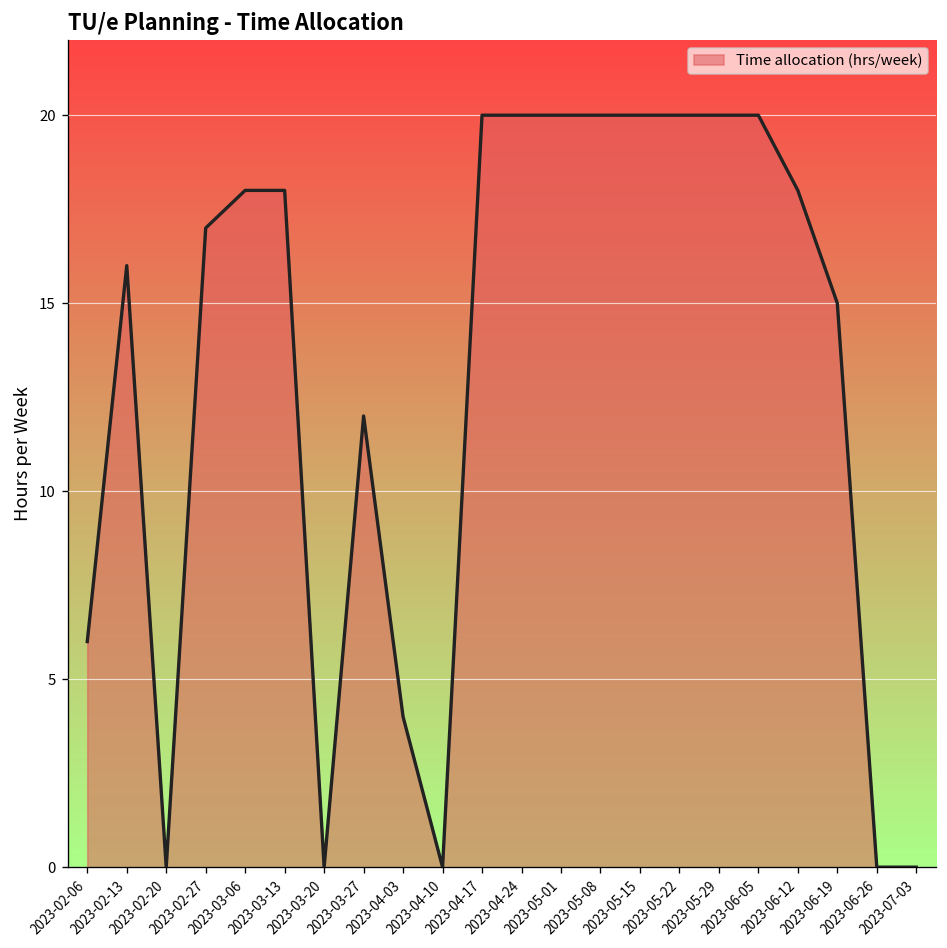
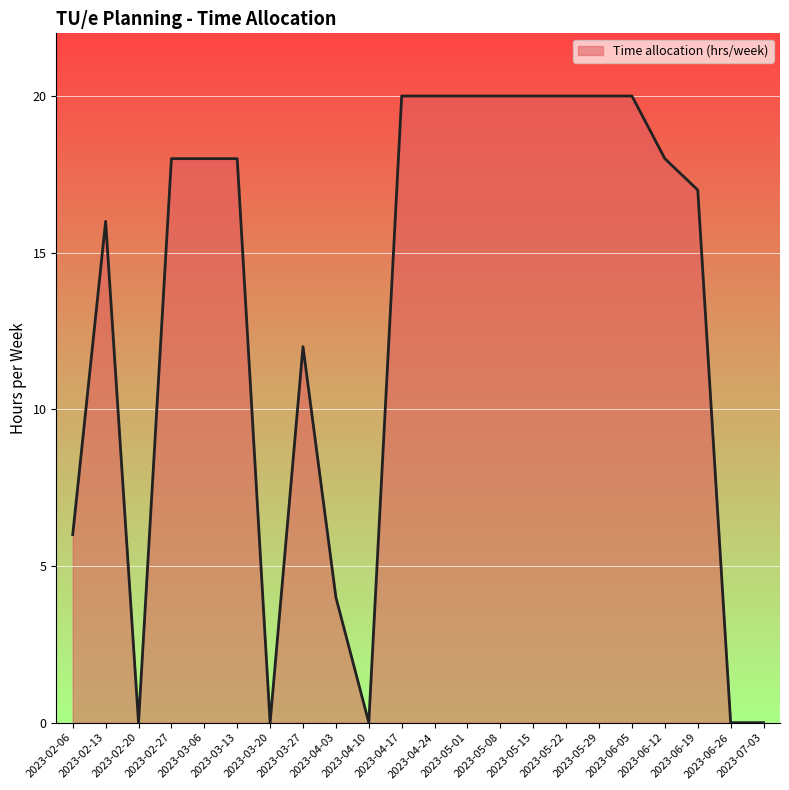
2023-02-27: 17 -> 18
2023-06-19: 15 -> 17
